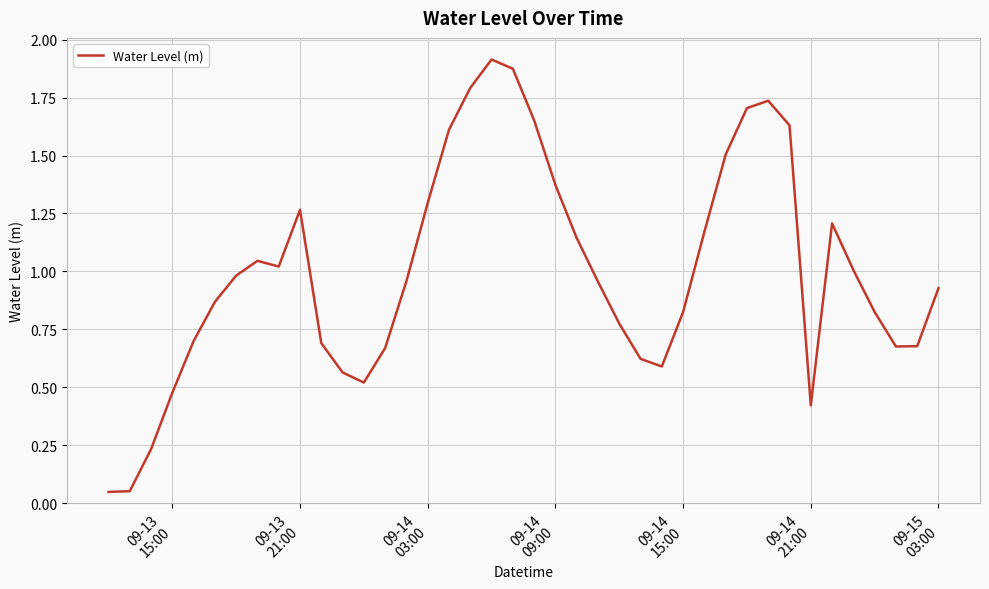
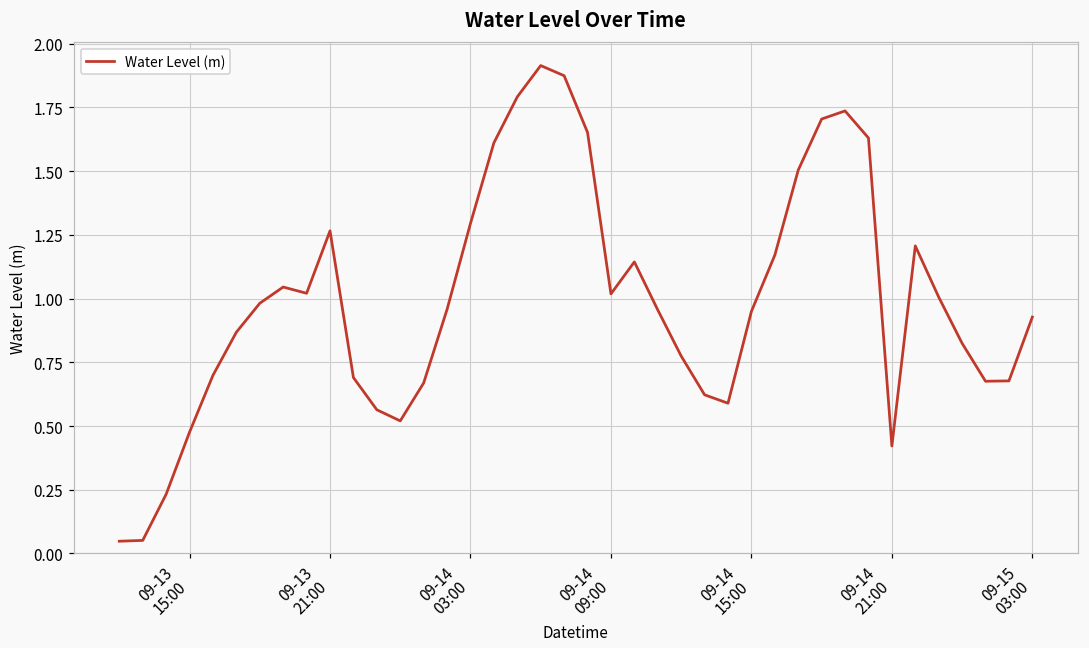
09-14 09:00: 1.37 -> 1.02
09-14 15:00: 0.82 -> 0.95
